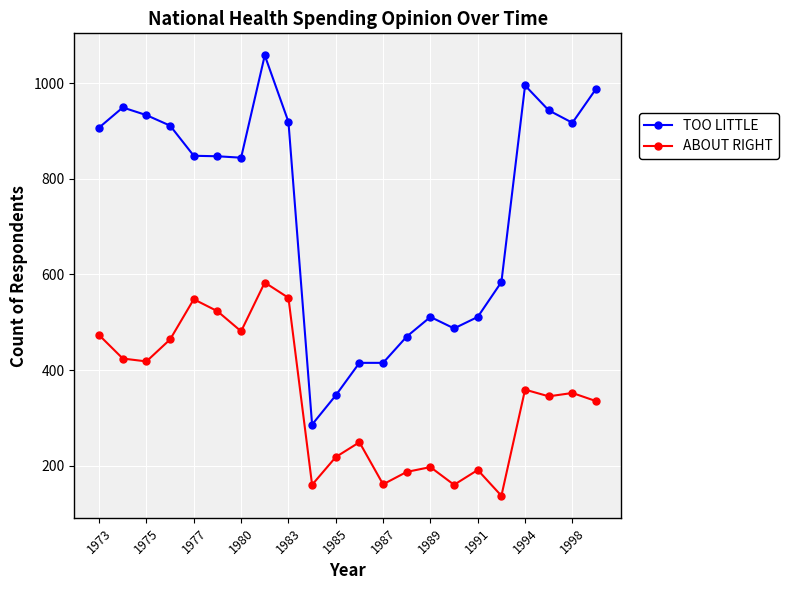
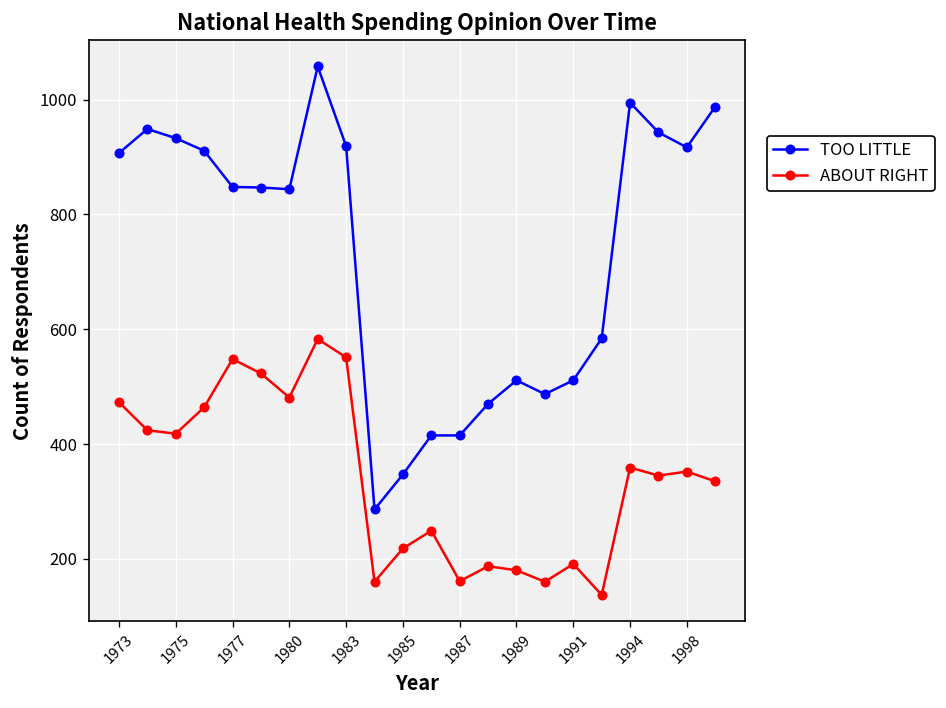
ABOUT RIGHT, 1989: 200 -> 180
